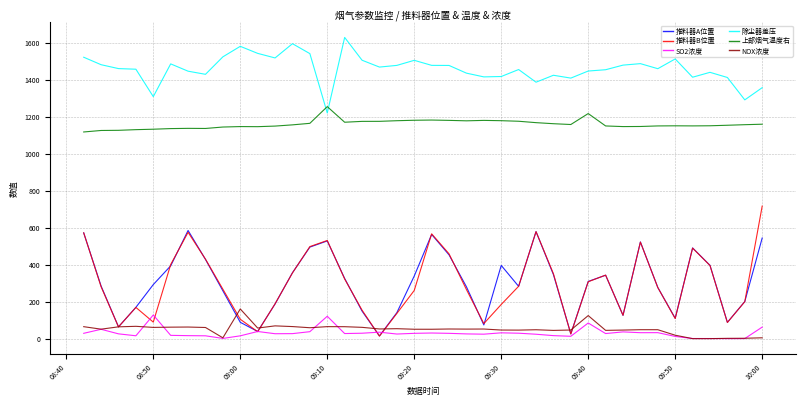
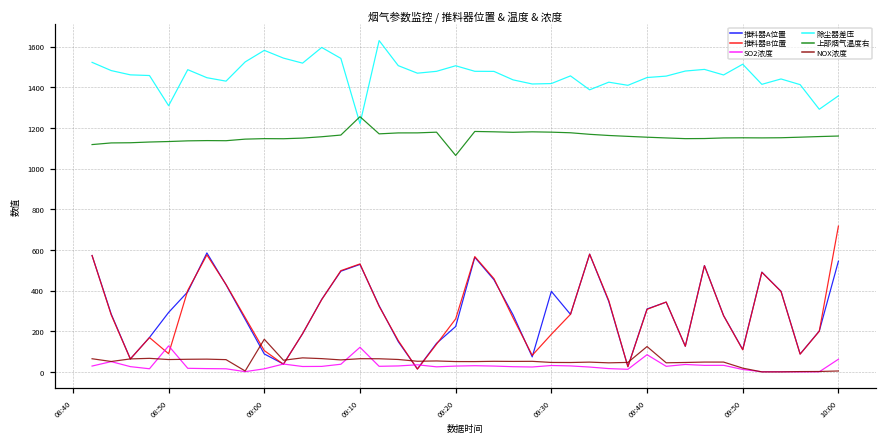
推料器A位置, 09:20: 340 -> 220
上部烟气温度右, 09:20: 1180 -> 1060
上部烟气温度右, 09:40: 1220 -> 1150
